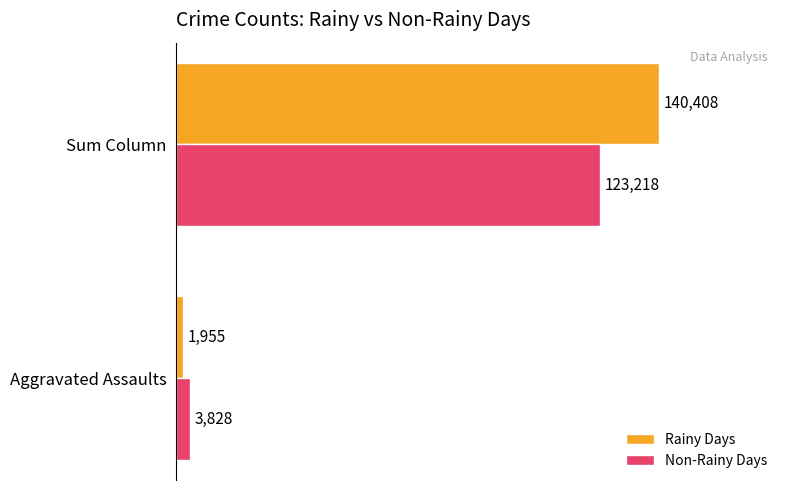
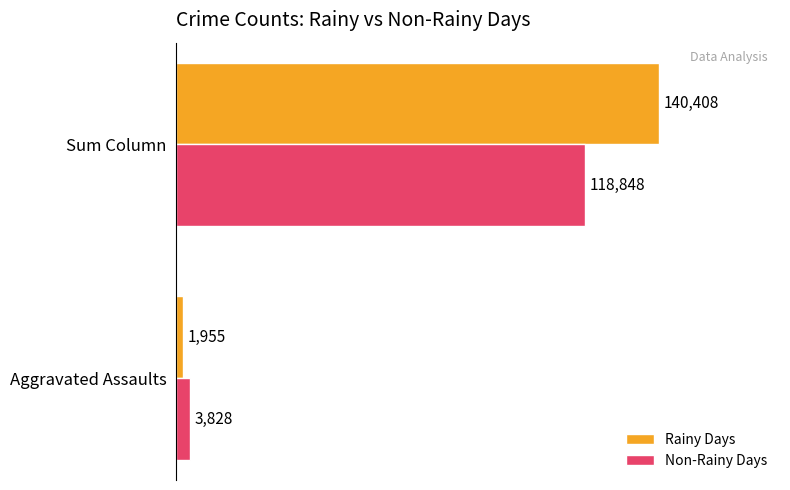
Non-Rainy Days, Sum Column: 123,218 -> 118,848
